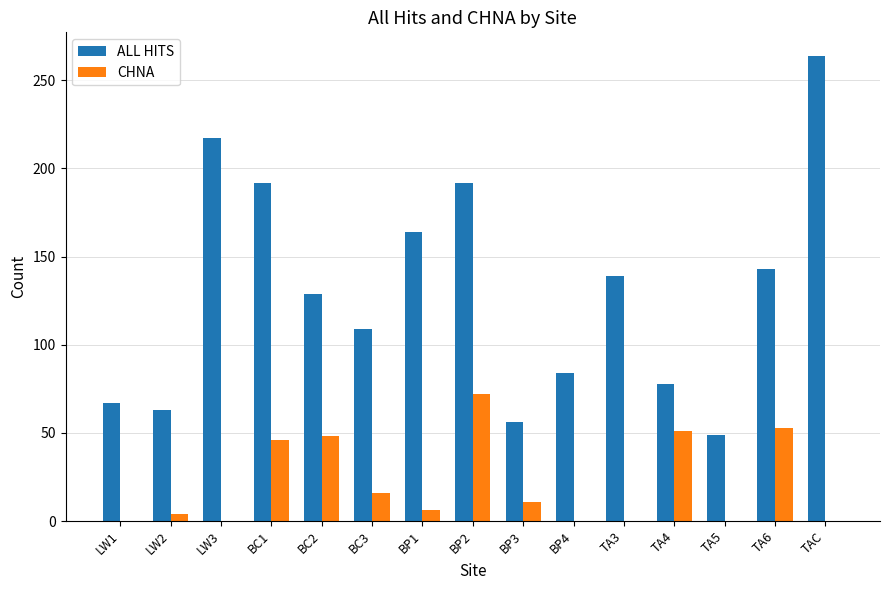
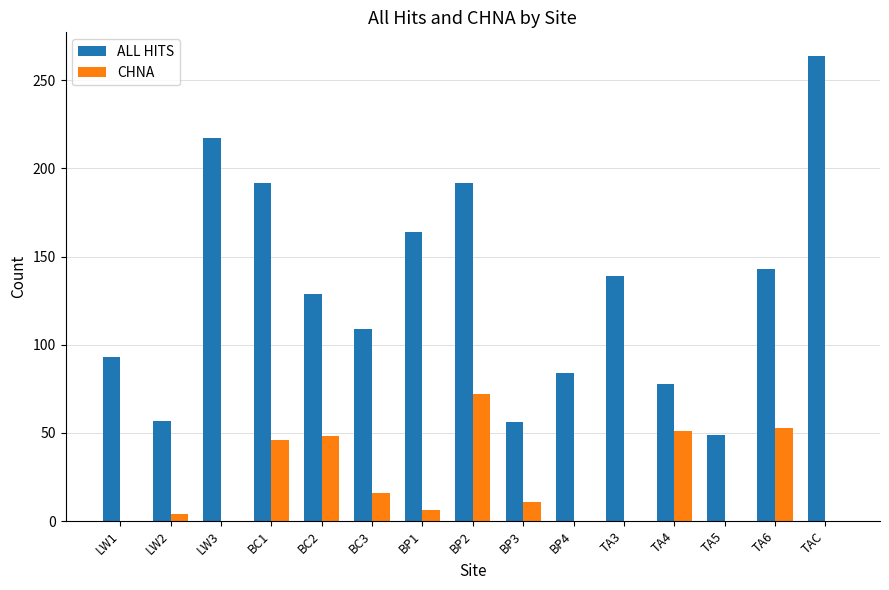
ALL HITS, LW1: 67 -> 93
ALL HITS, LW2: 63 -> 57
